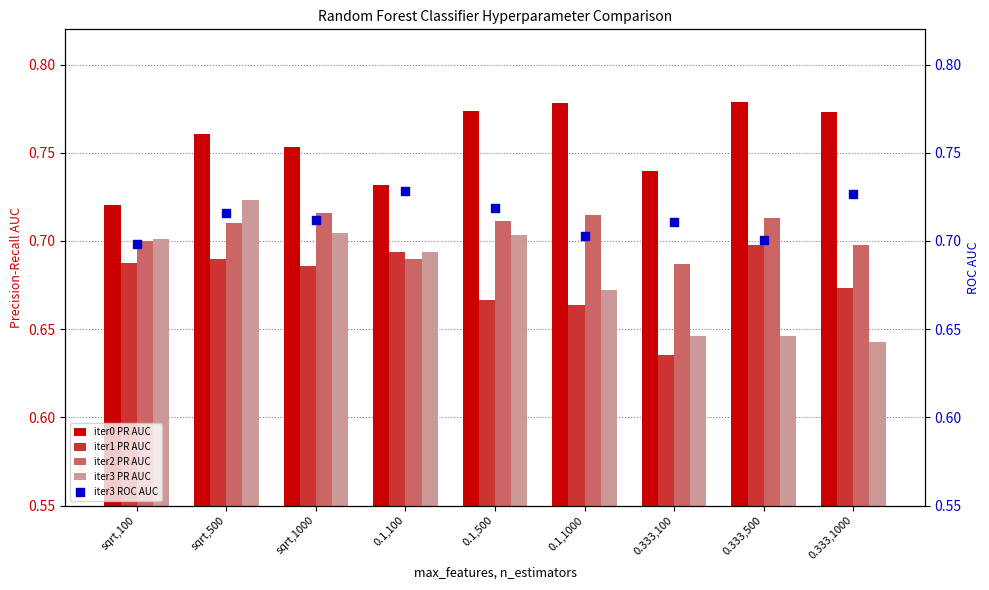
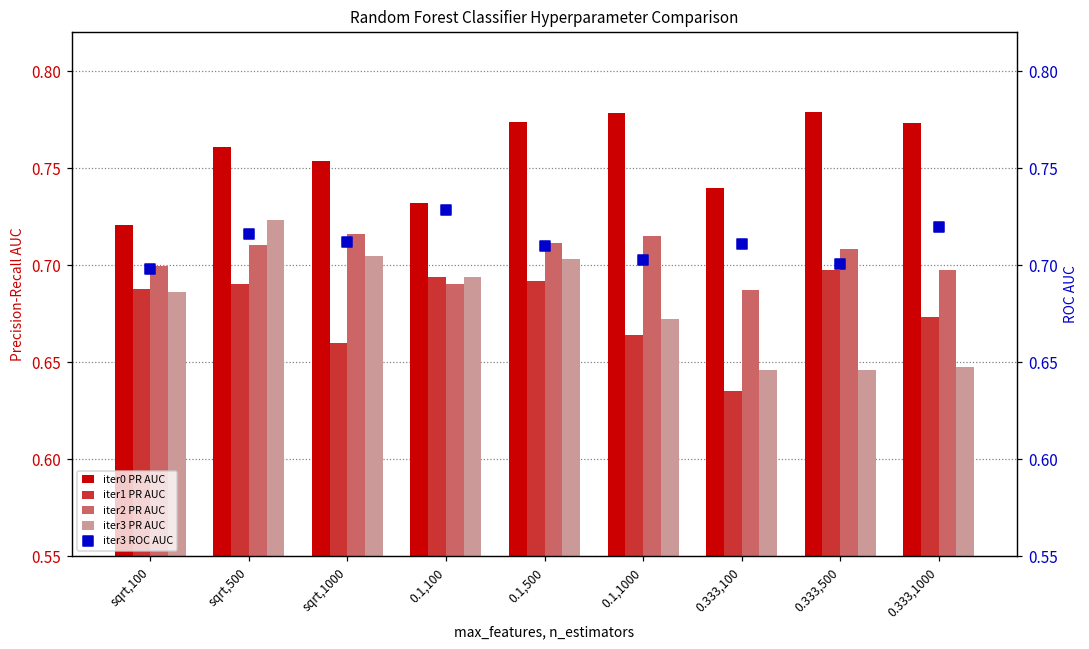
iter3 PR AUC, sqrt,100: 0.701 -> 0.686
iter1 PR AUC, sqrt,1000: 0.686 -> 0.660
iter1 PR AUC, 0.1,500: 0.667 -> 0.692
iter2 PR AUC, 0.333,500: 0.713 -> 0.709
iter3 PR AUC, 0.333,1000: 0.643 -> 0.648
iter3 ROC AUC, 0.1,500: 0.718 -> 0.710
iter3 ROC AUC, 0.333,1000: 0.726 -> 0.720
